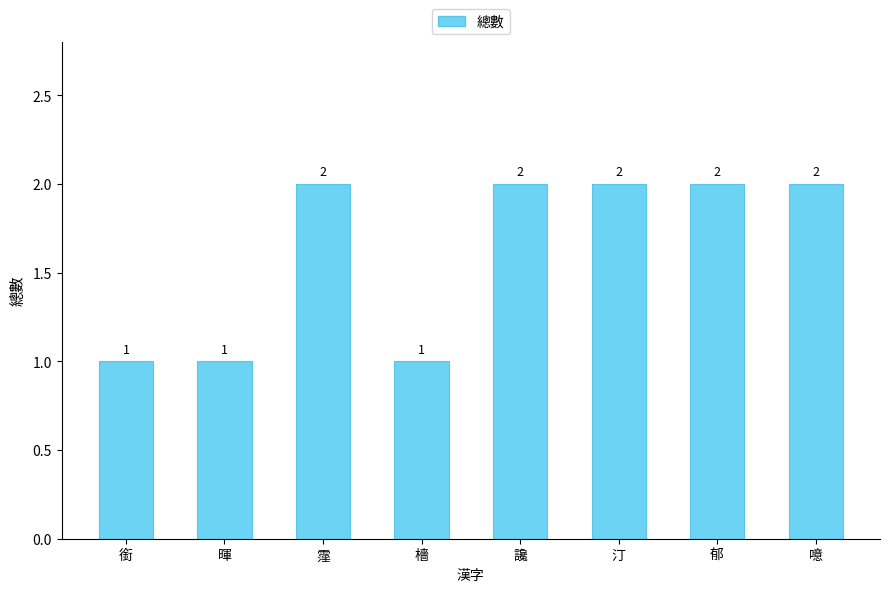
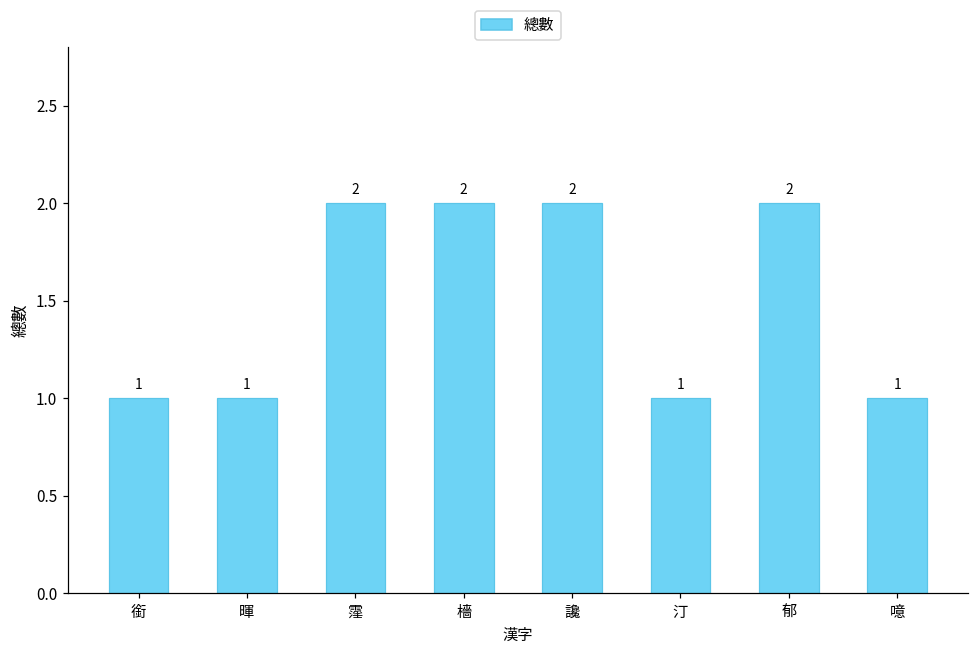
檣: 1 -> 2
汀: 2 -> 1
噫: 2 -> 1
